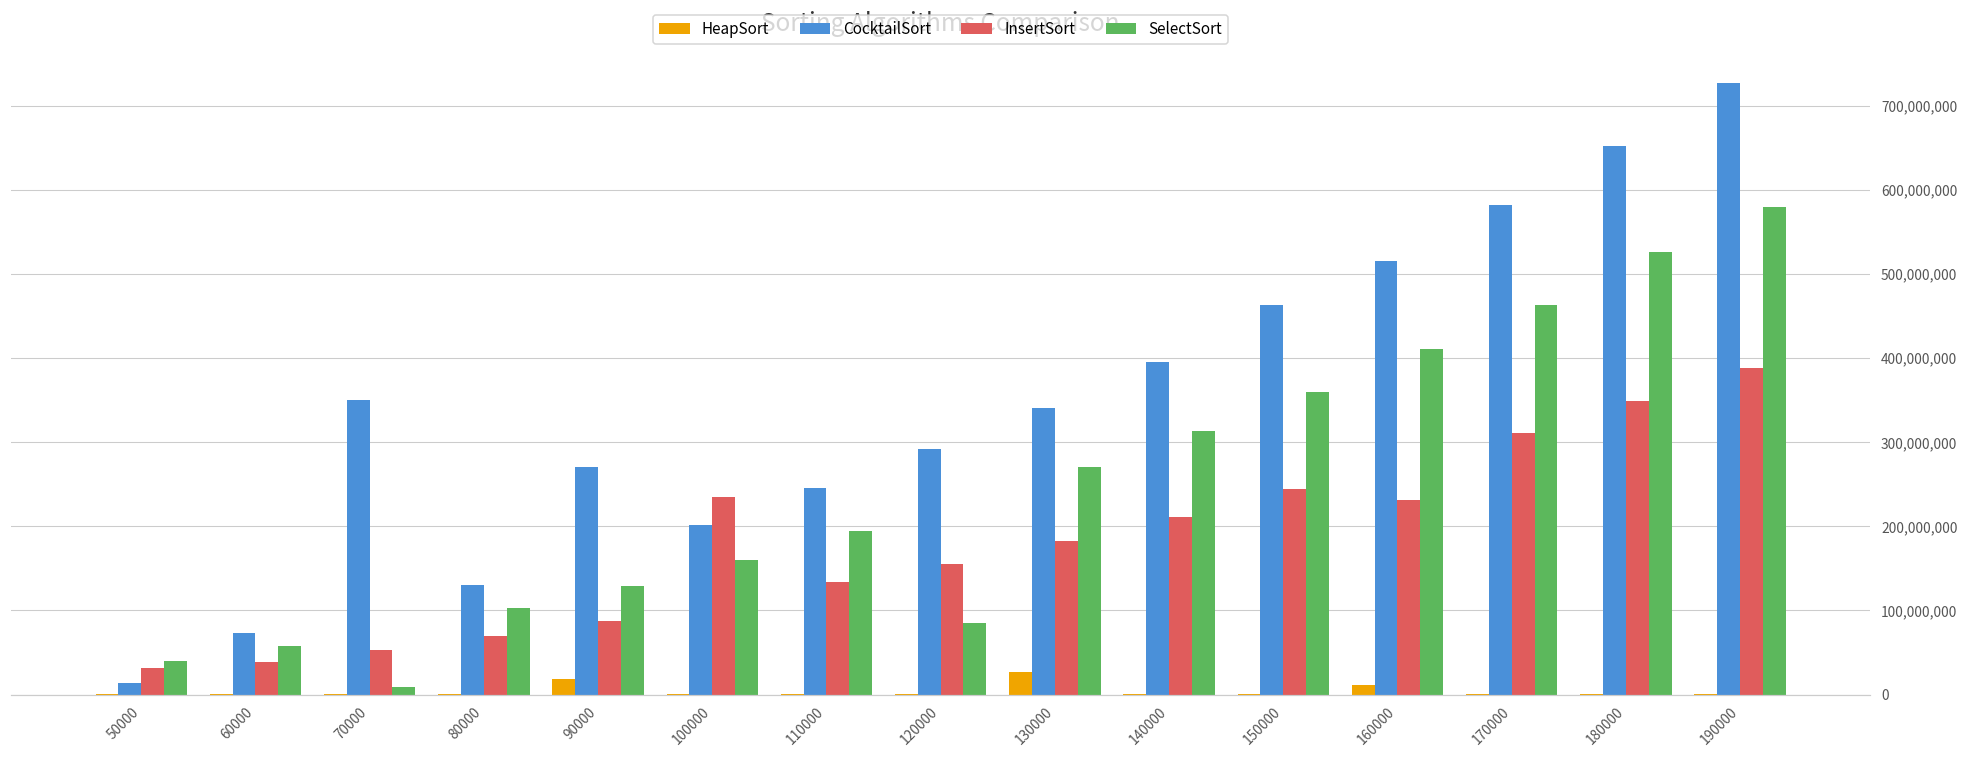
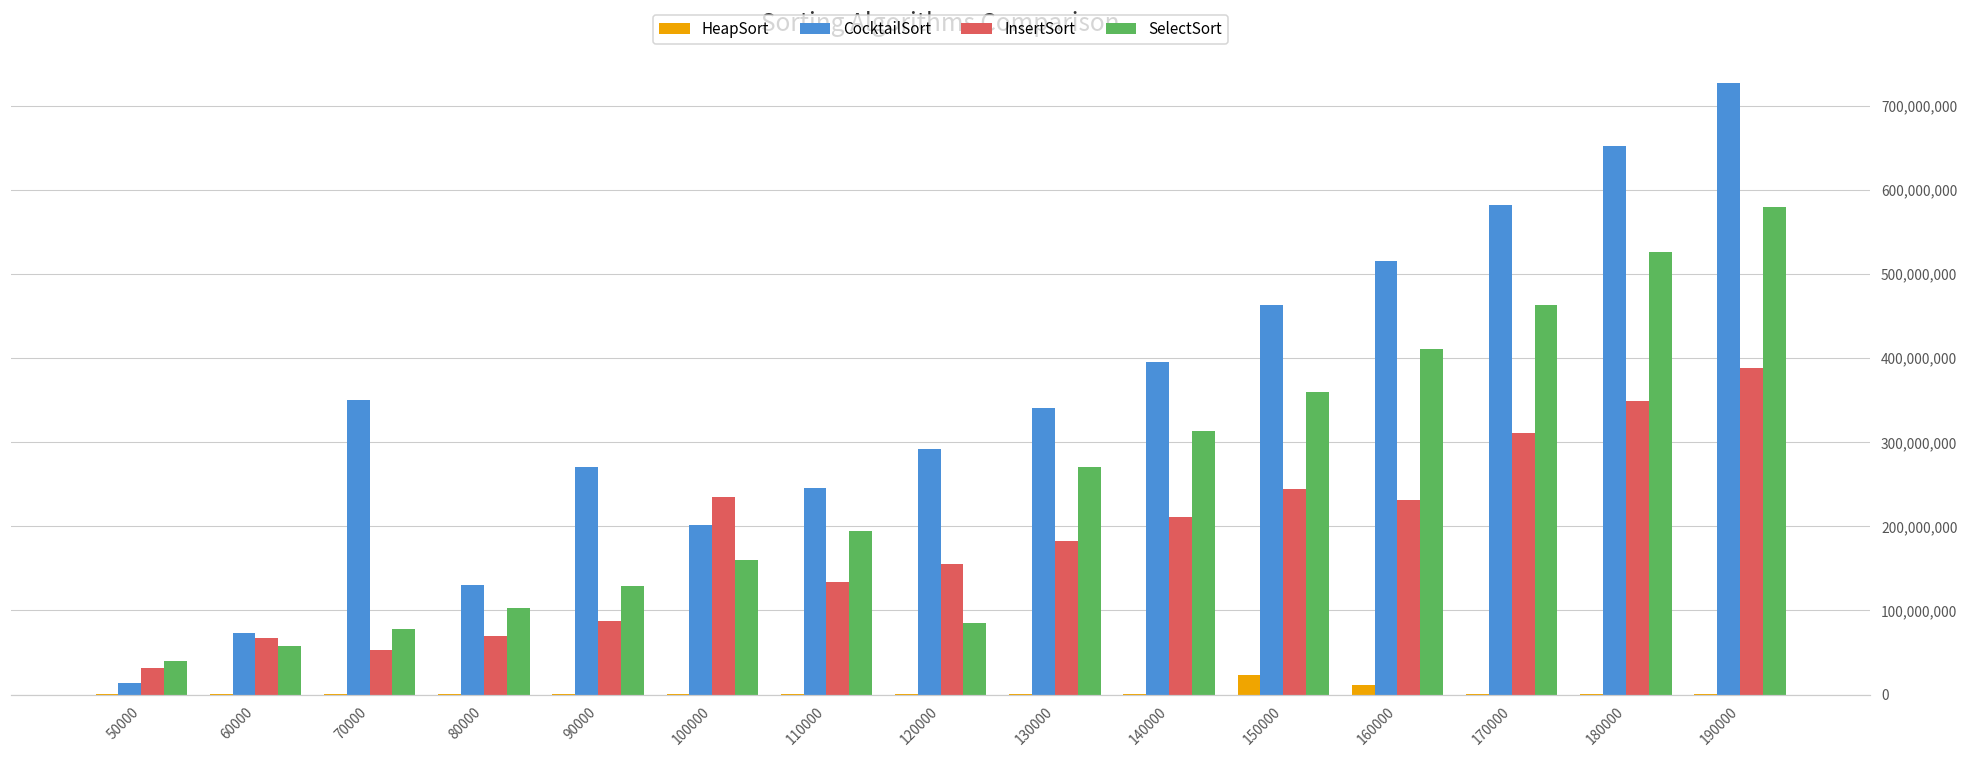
InsertSort, 60000: 40,000,000 -> 70,000,000
SelectSort, 70000: 10,000,000 -> 80,000,000
HeapSort, 90000: 20,000,000 -> 0
HeapSort, 130000: 30,000,000 -> 0
HeapSort, 150000: 0 -> 20,000,000
